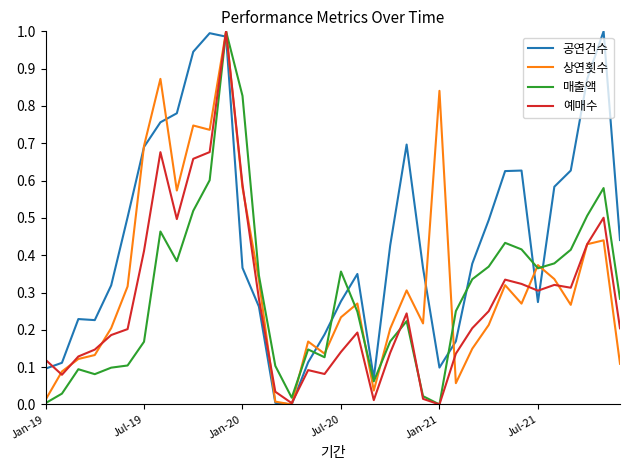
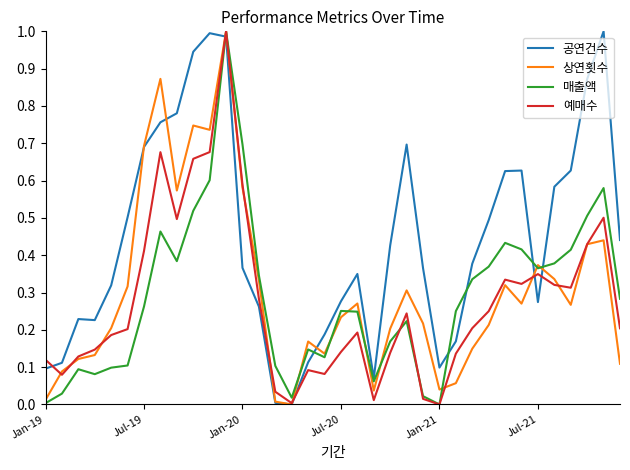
매출액, Jul-19: 0.17 -> 0.26
매출액, Jan-20: 0.83 -> 0.70
매출액, Jul-20: 0.36 -> 0.25
상연횟수, Jan-21: 0.84 -> 0.04
예매수, Jul-21: 0.30 -> 0.35
